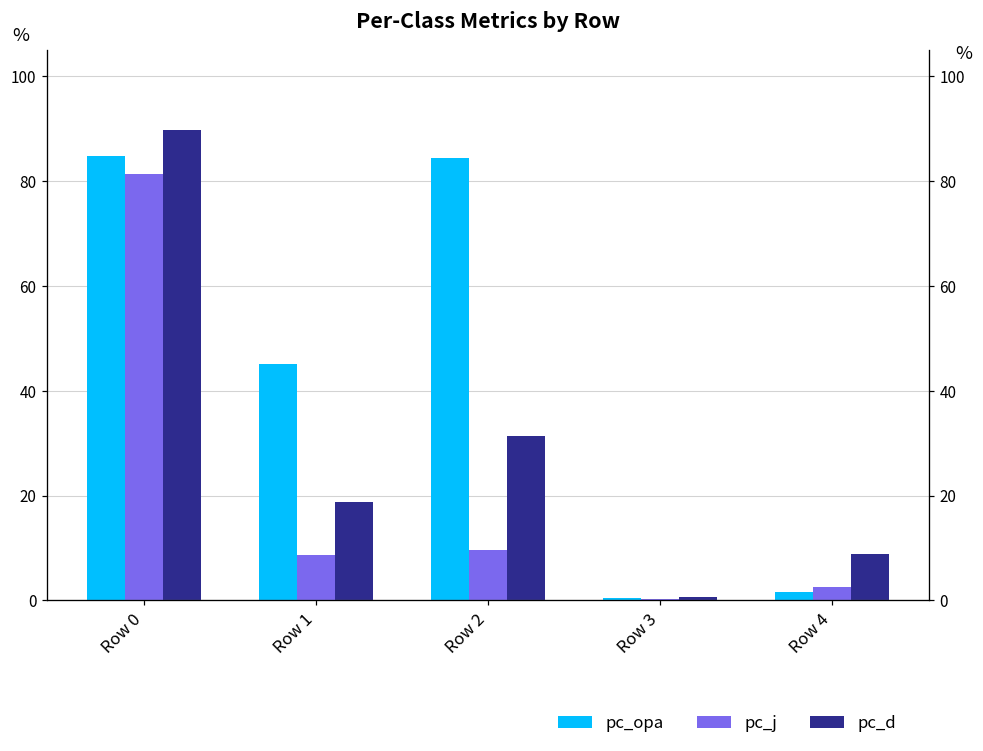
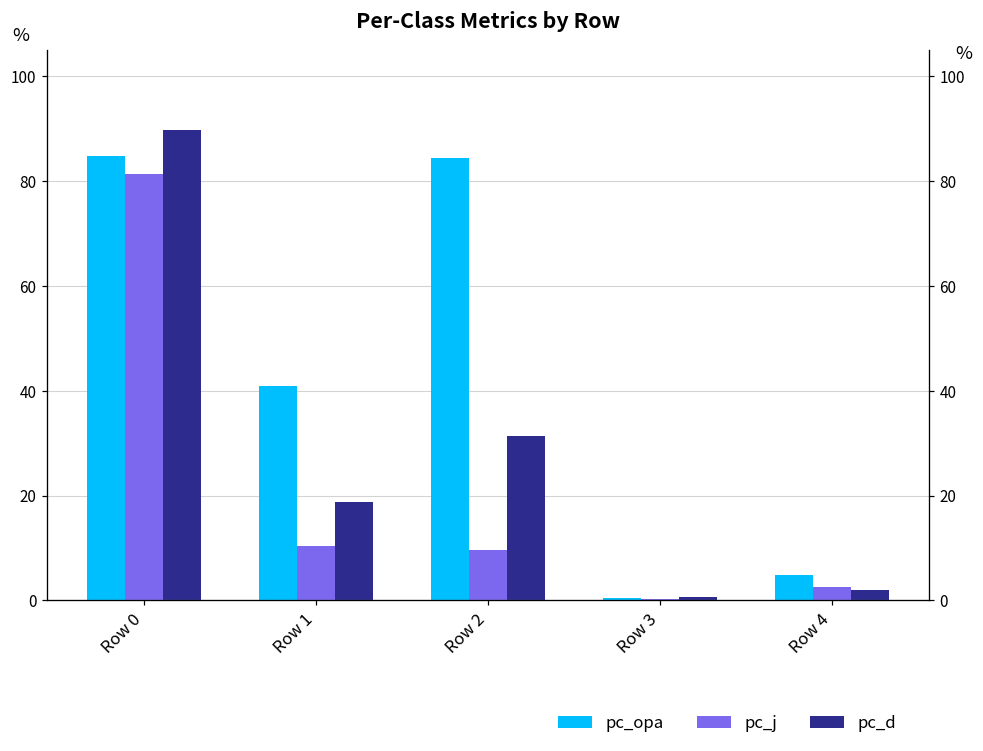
pc_opa, Row 1: 45 -> 41
pc_j, Row 1: 9 -> 10
pc_opa, Row 4: 2 -> 5
pc_d, Row 4: 9 -> 2
